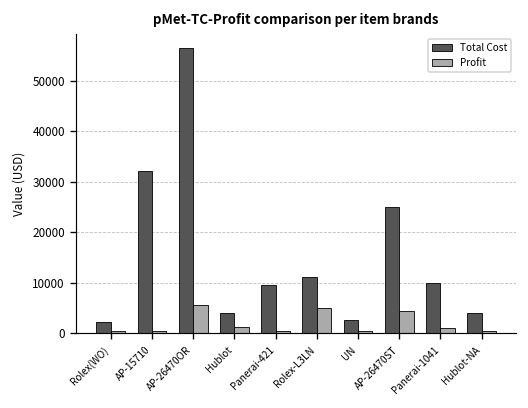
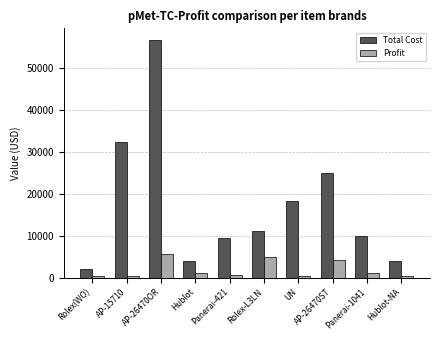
Total Cost, UN: 3000 -> 18000
